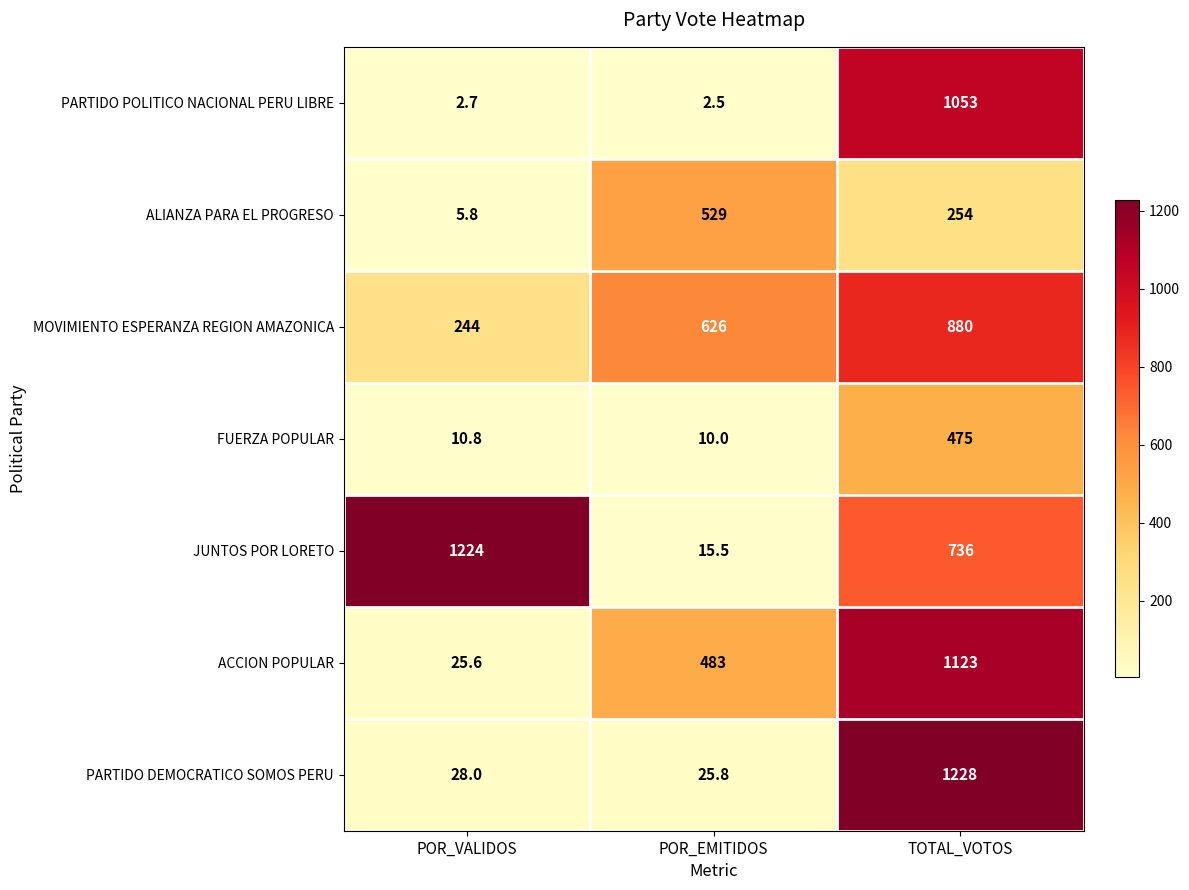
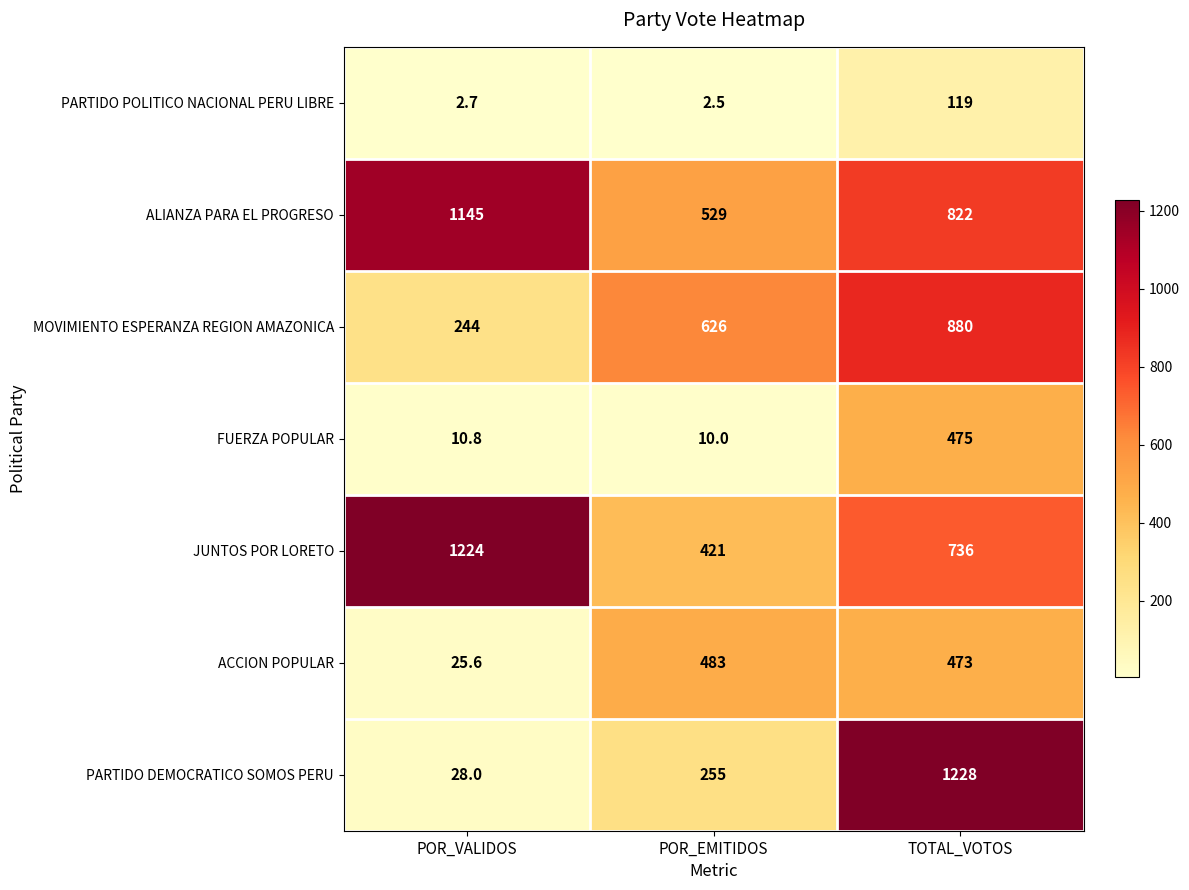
PARTIDO POLITICO NACIONAL PERU LIBRE, TOTAL_VOTOS: 1053 -> 119
ALIANZA PARA EL PROGRESO, POR_VALIDOS: 5.8 -> 1145
ALIANZA PARA EL PROGRESO, TOTAL_VOTOS: 254 -> 822
JUNTOS POR LORETO, POR_EMITIDOS: 15.5 -> 421
ACCION POPULAR, TOTAL_VOTOS: 1123 -> 473
PARTIDO DEMOCRATICO SOMOS PERU, POR_EMITIDOS: 25.8 -> 255
